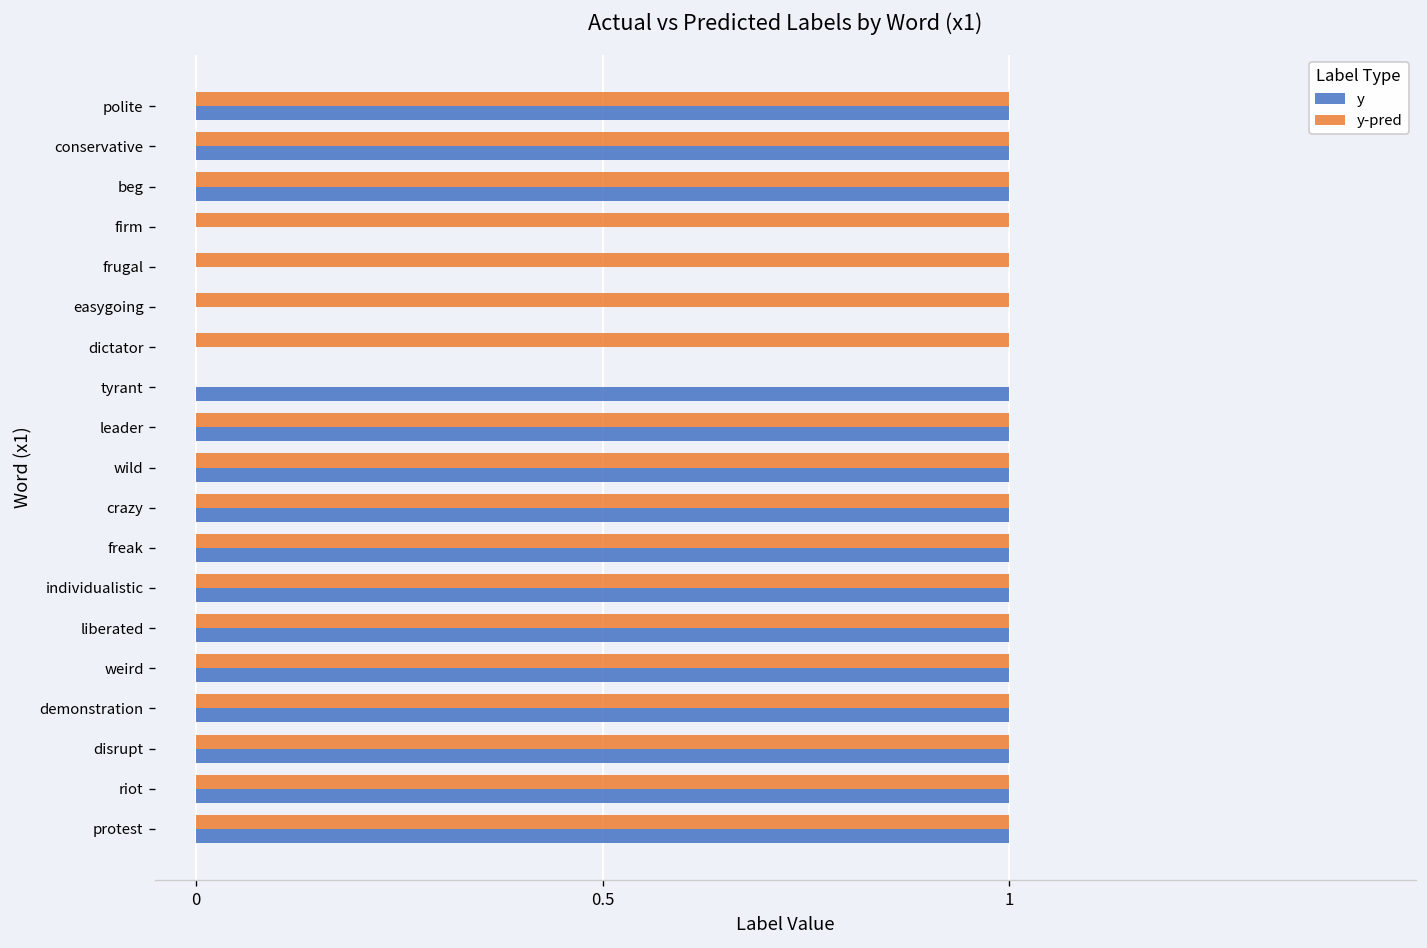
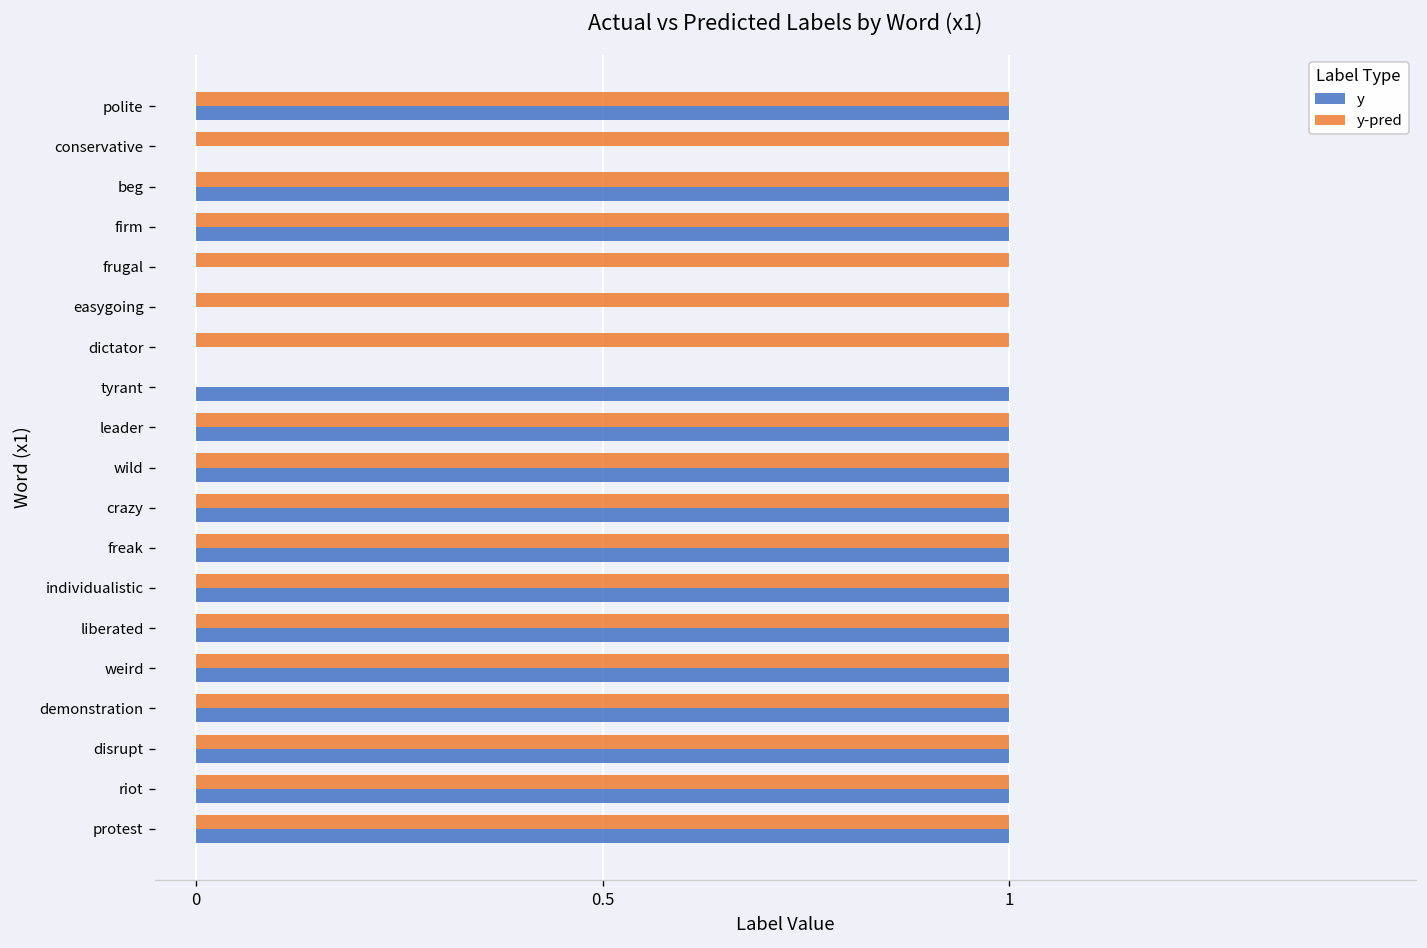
y, conservative: 1 -> 0
y, firm: 0 -> 1
